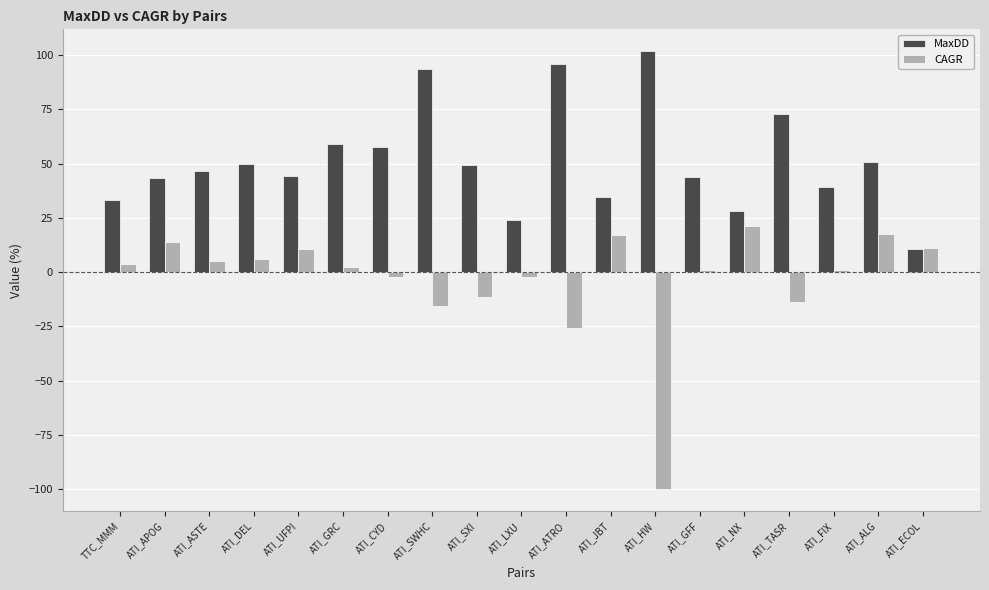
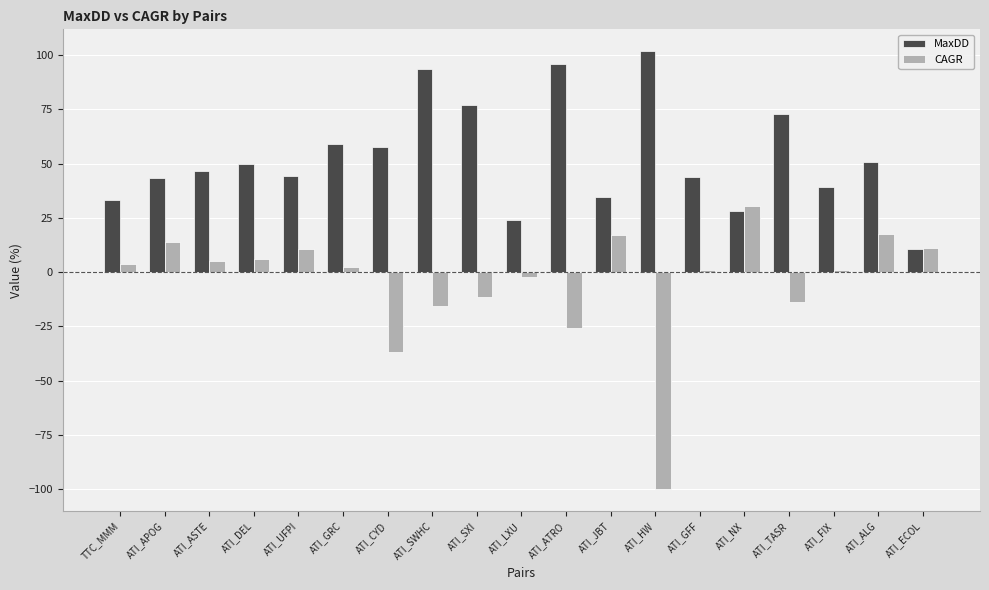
CAGR, ATI_CYD: -2 -> -37
MaxDD, ATI_SXI: 50 -> 77
CAGR, ATI_NX: 21 -> 31
